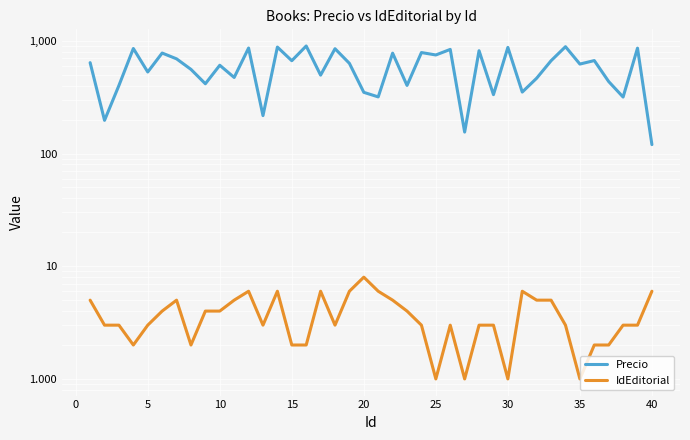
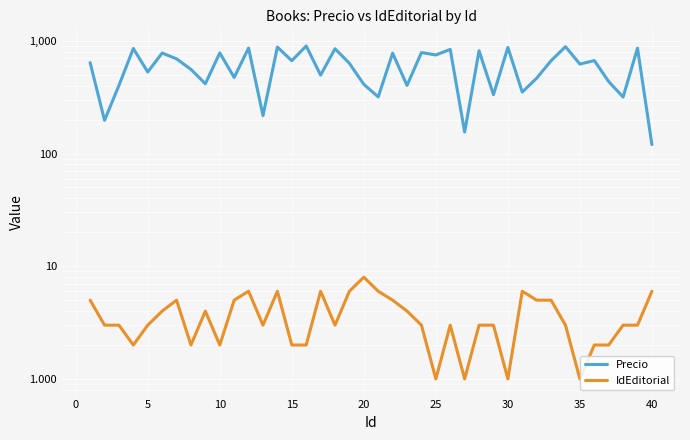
Precio, 10: 600 -> 800
IdEditorial, 10: 4 -> 2
Precio, 20: 350 -> 410
